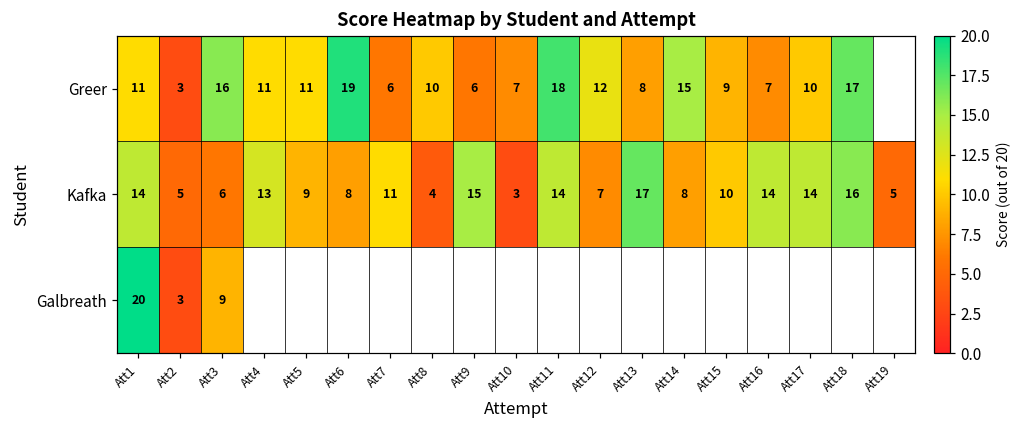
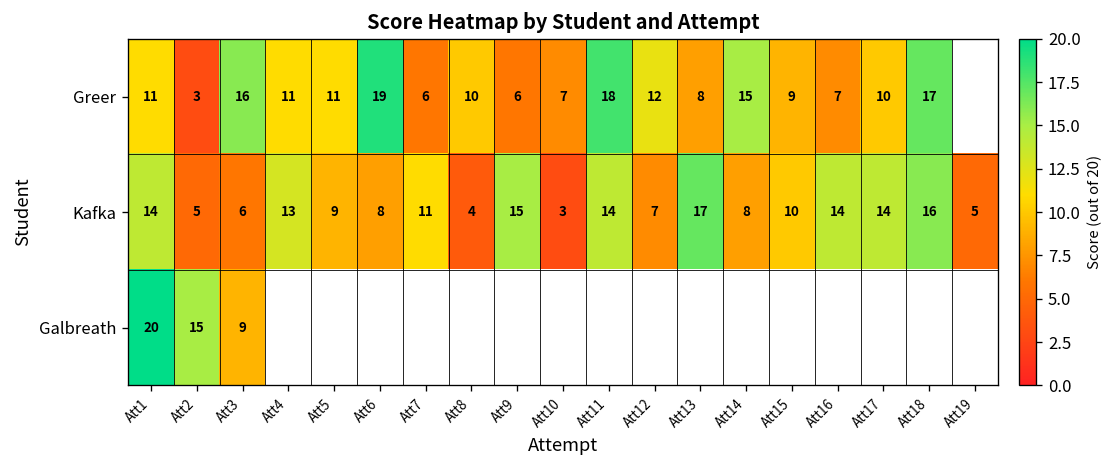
Galbreath, Att2: 3 -> 15
